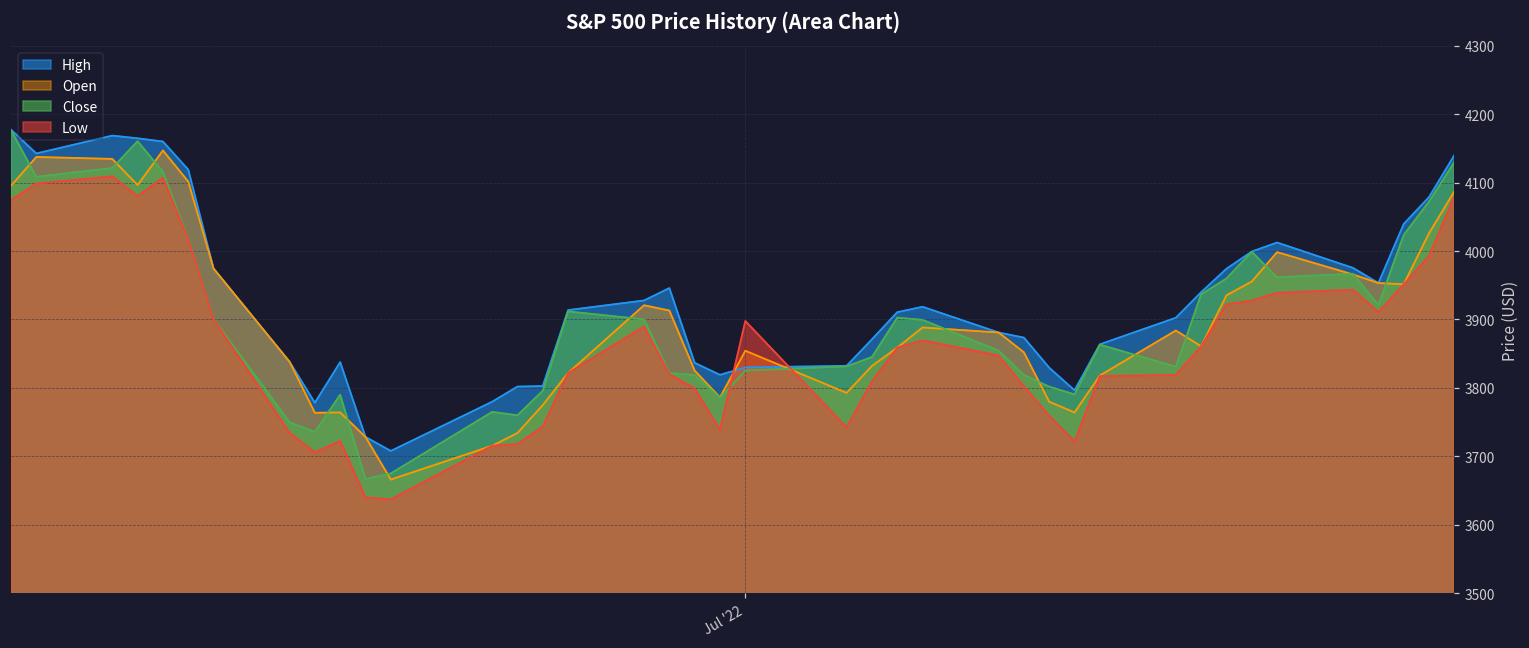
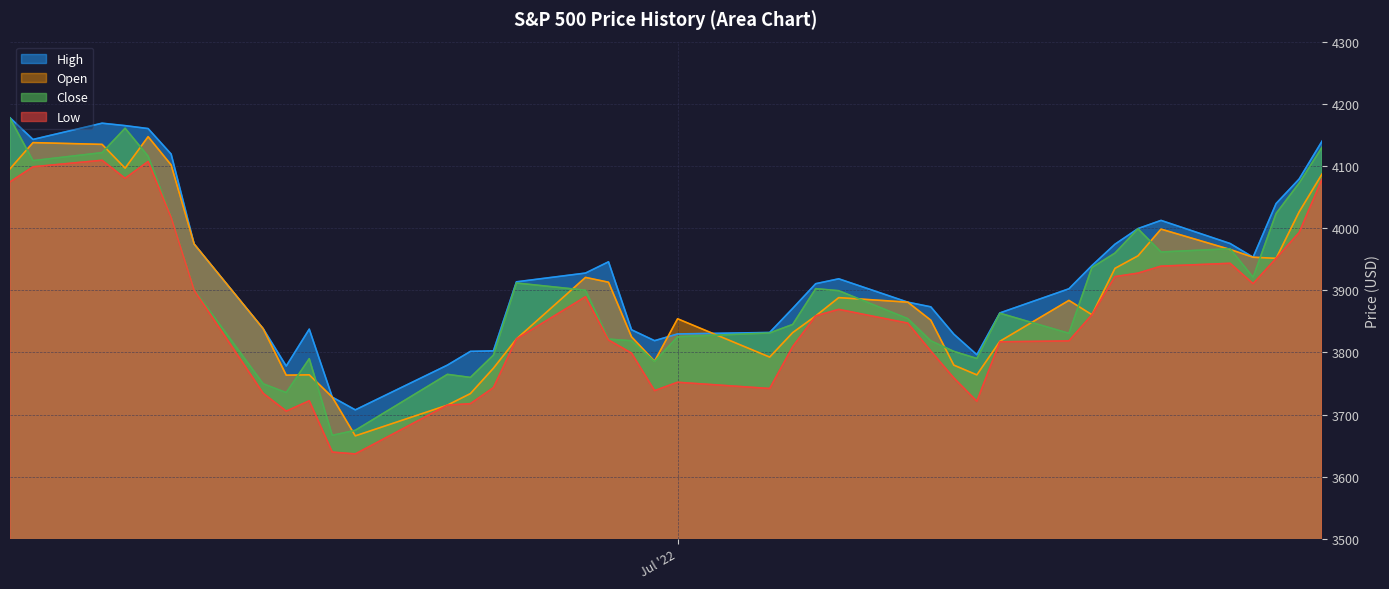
Low, Jul '22: 3900 -> 3750
